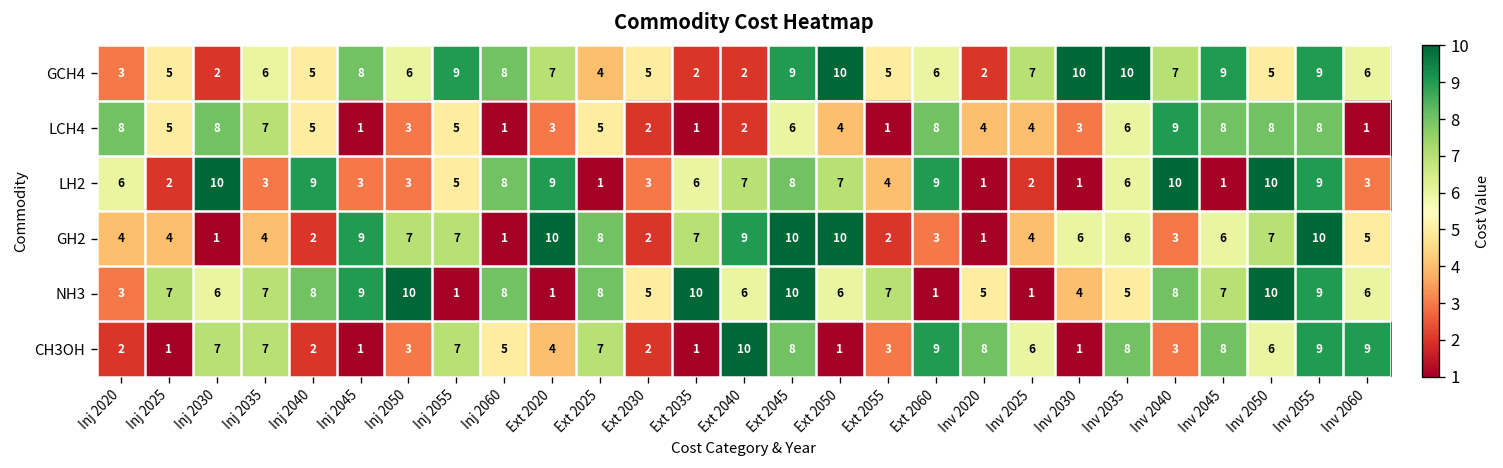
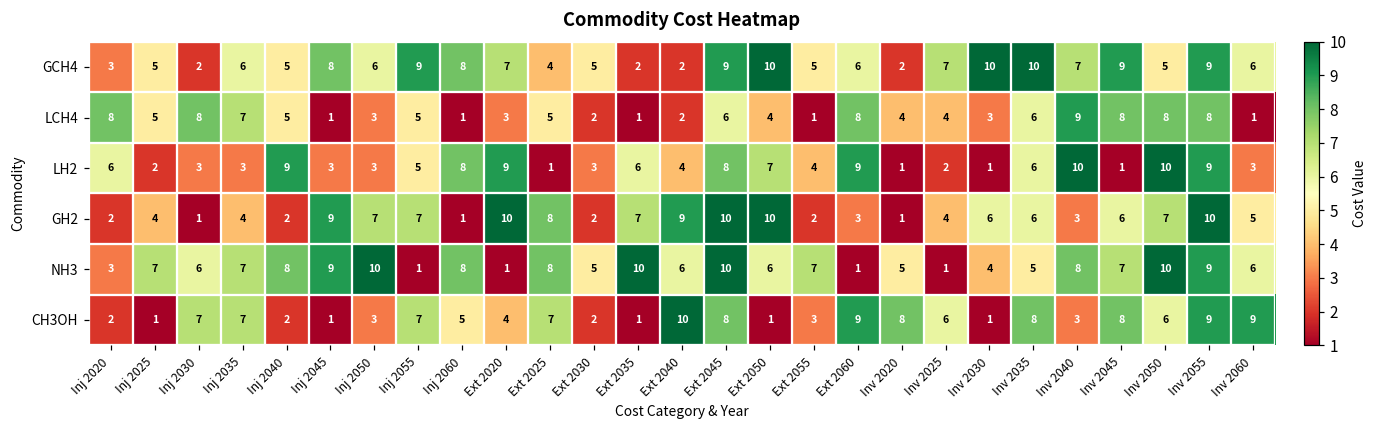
LH2, Inj 2030: 10 -> 3
LH2, Ext 2040: 7 -> 4
GH2, Inj 2020: 4 -> 2
